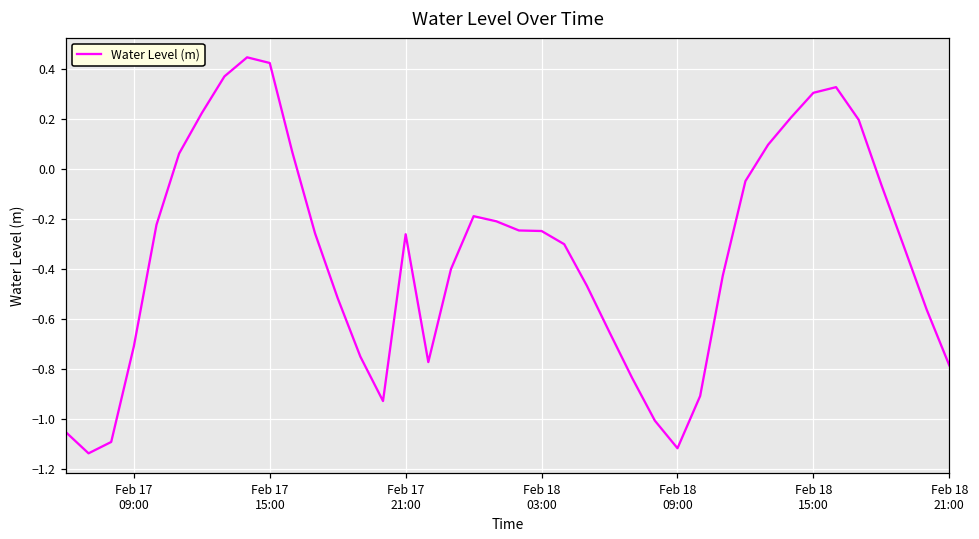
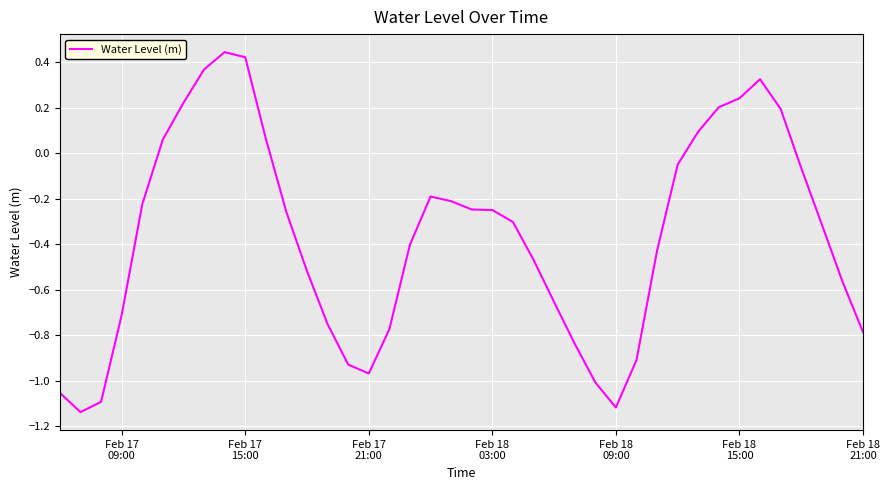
Feb 17 21:00: -0.26 -> -0.97
Feb 18 15:00: 0.30 -> 0.24
